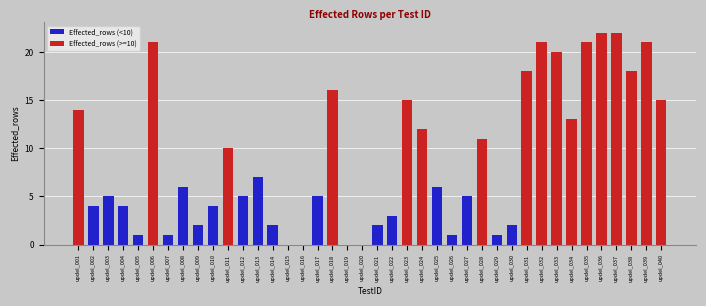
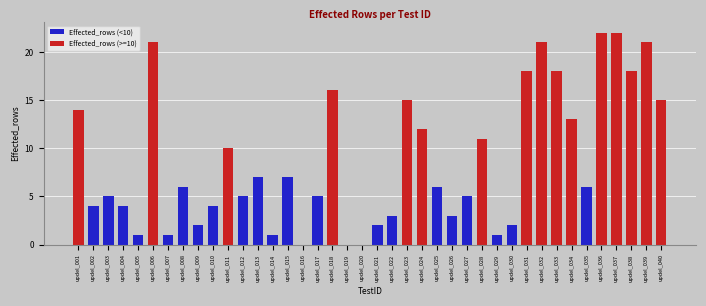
updel_014: 2 -> 1
updel_015: 0 -> 7
updel_026: 1 -> 3
updel_033: 20 -> 18
updel_035: 21 -> 6
